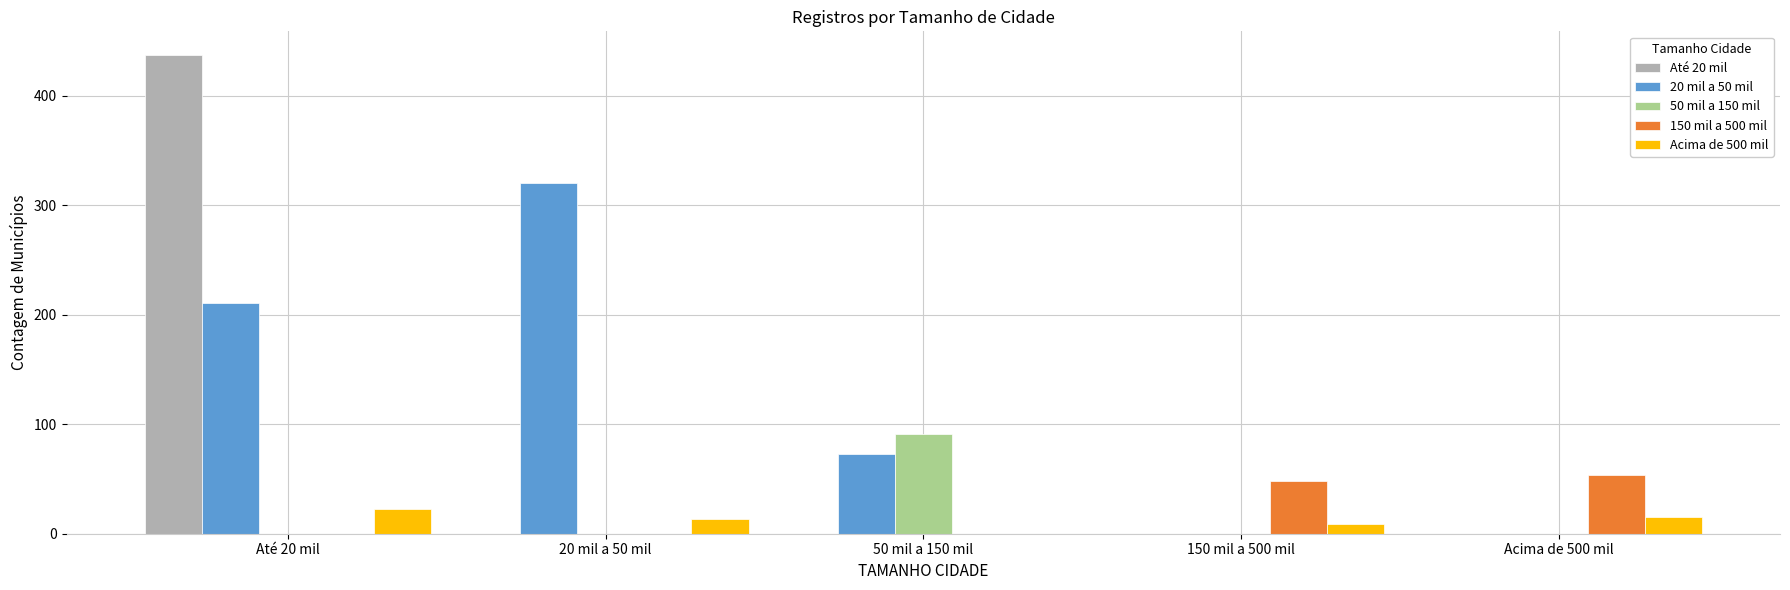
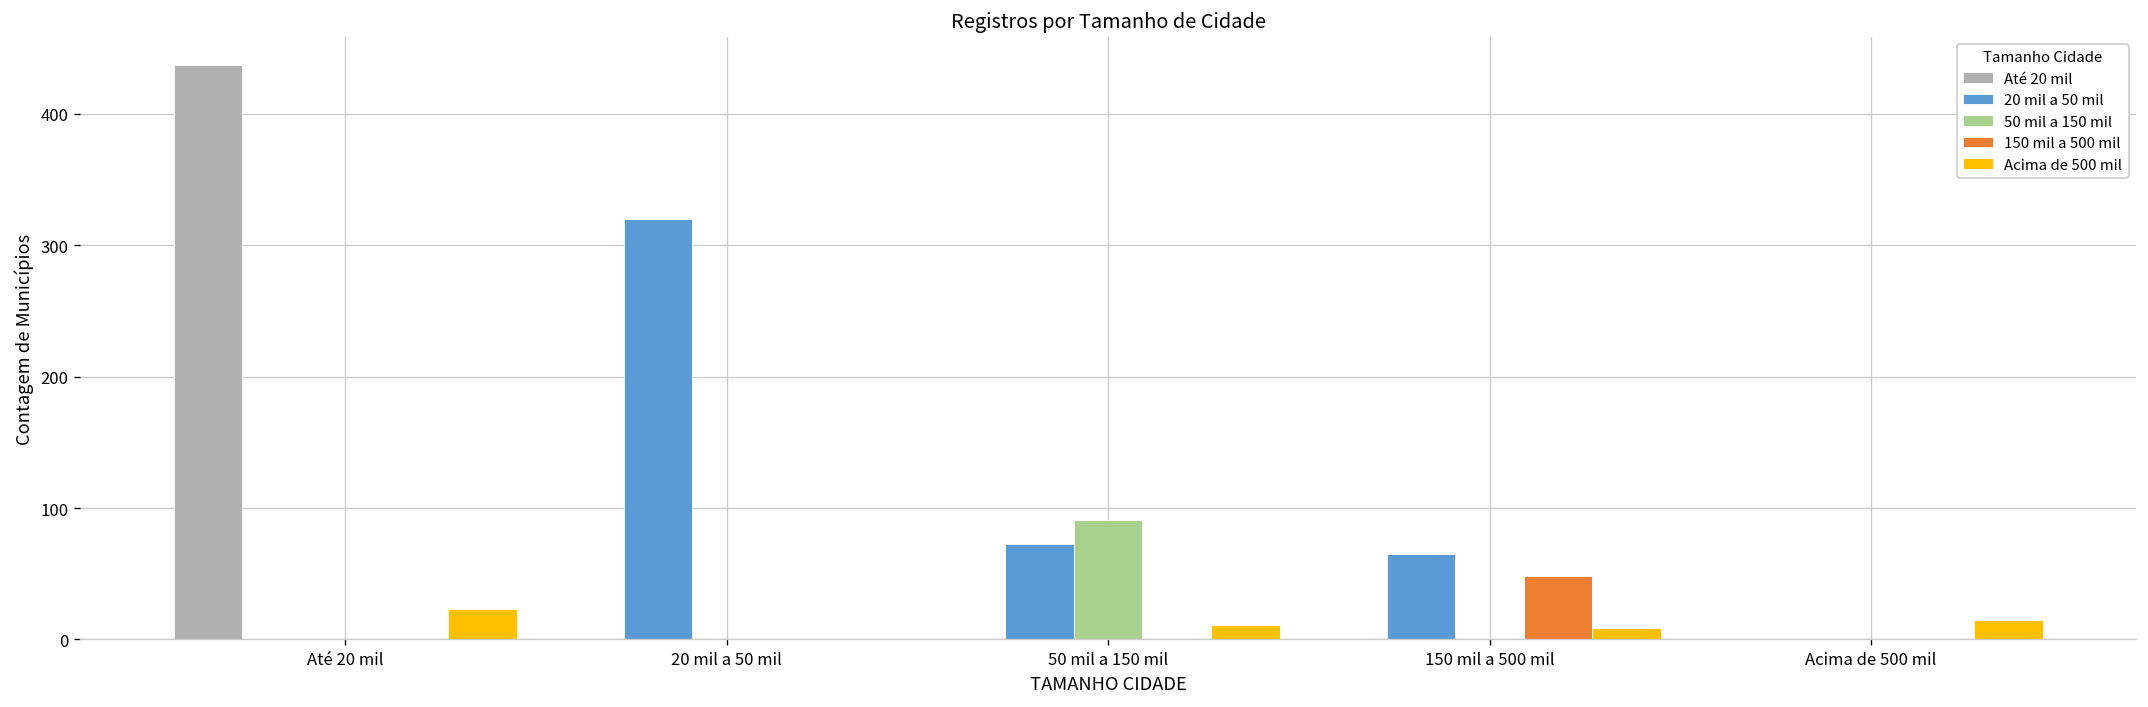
20 mil a 50 mil, Até 20 mil: 211 -> 0
Acima de 500 mil, 20 mil a 50 mil: 13 -> 0
Acima de 500 mil, 50 mil a 150 mil: 0 -> 11
20 mil a 50 mil, 150 mil a 500 mil: 0 -> 65
150 mil a 500 mil, Acima de 500 mil: 54 -> 0
